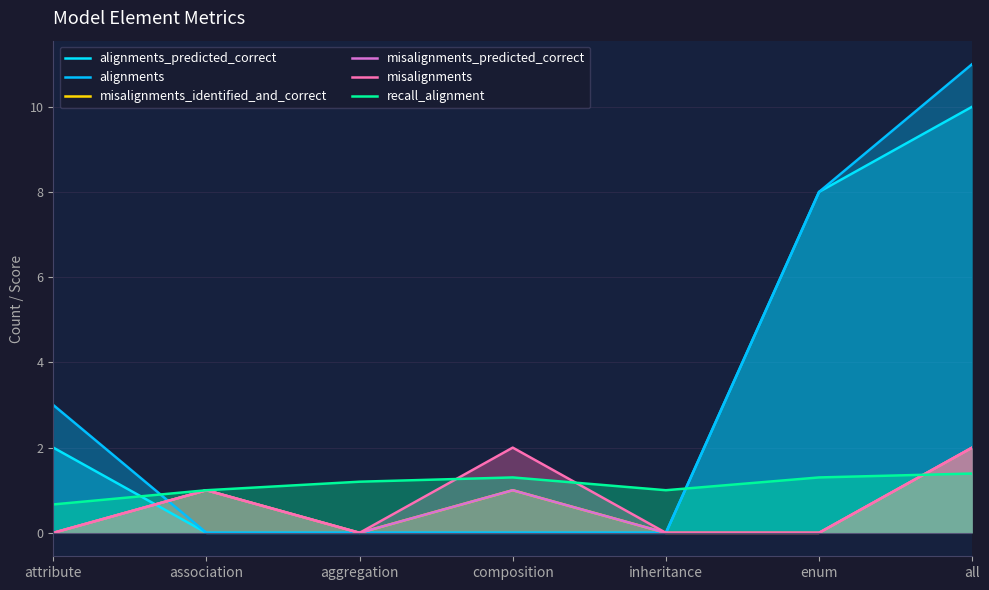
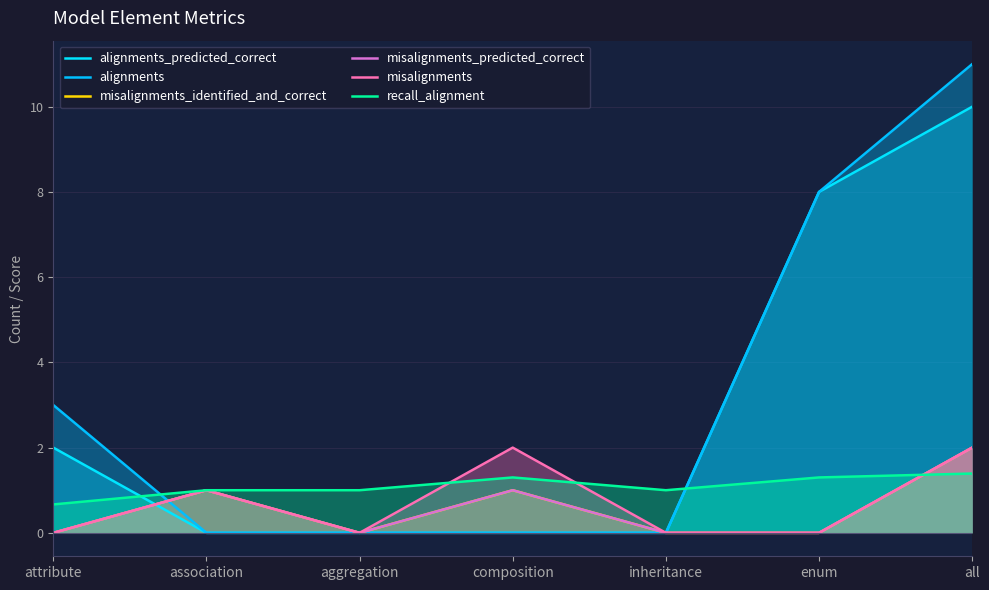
recall_alignment, aggregation: 1.2 -> 1.0
